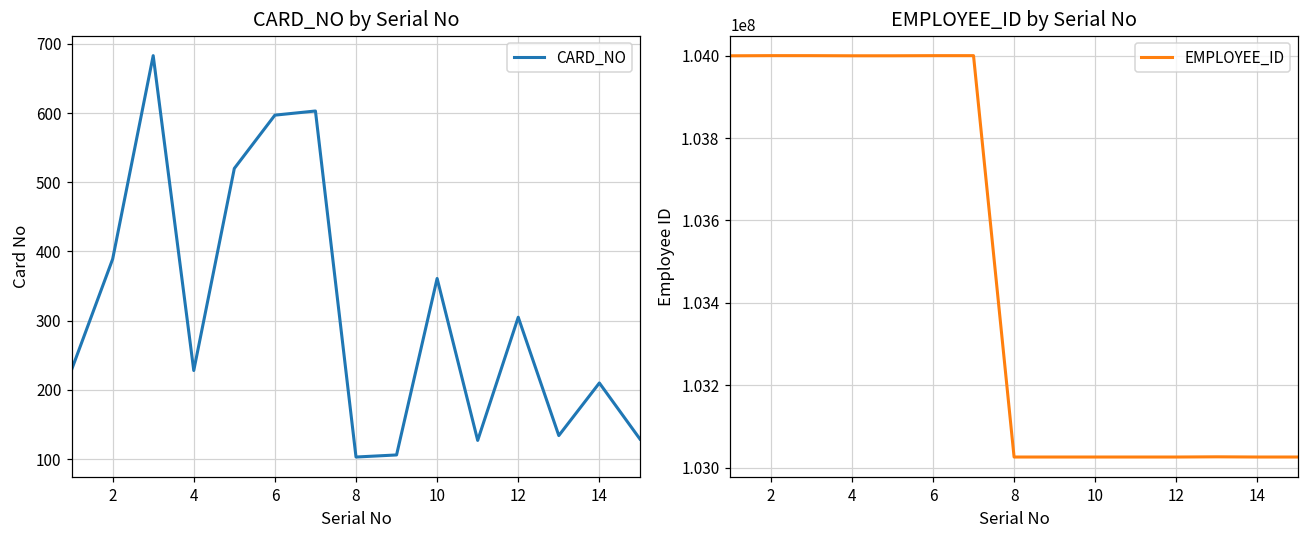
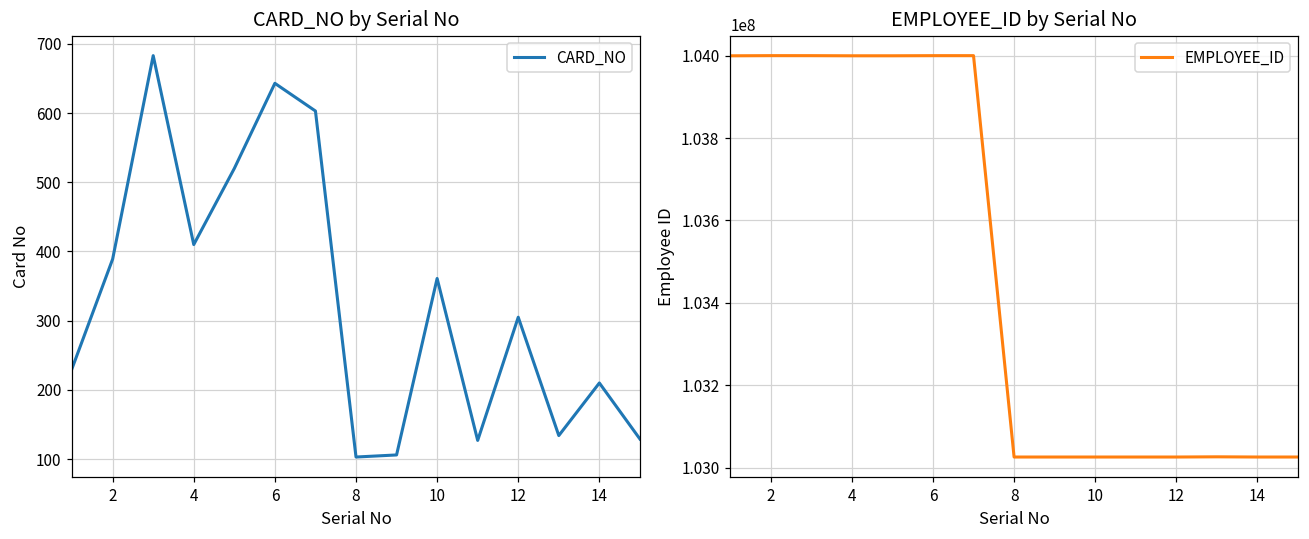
CARD_NO by Serial No, 4: 230 -> 410
CARD_NO by Serial No, 6: 600 -> 640
